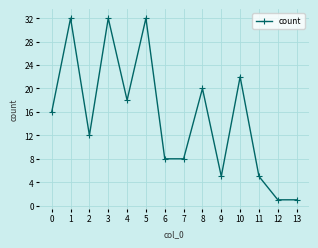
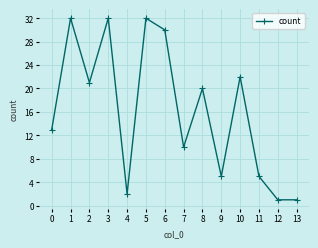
0: 16 -> 13
2: 12 -> 21
4: 18 -> 2
6: 8 -> 30
7: 8 -> 10
